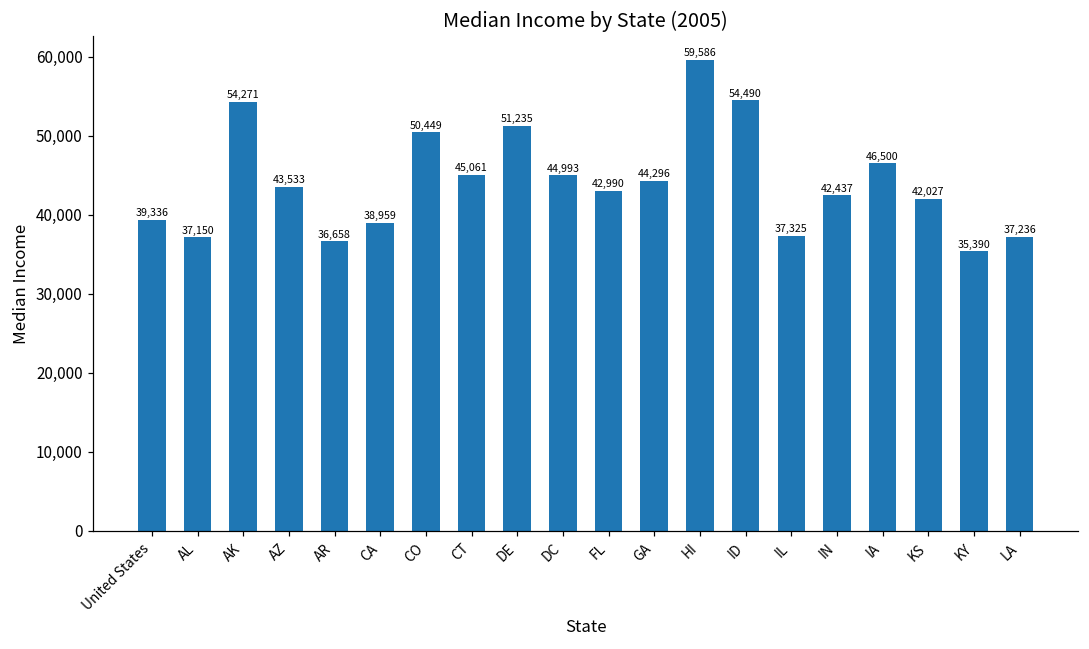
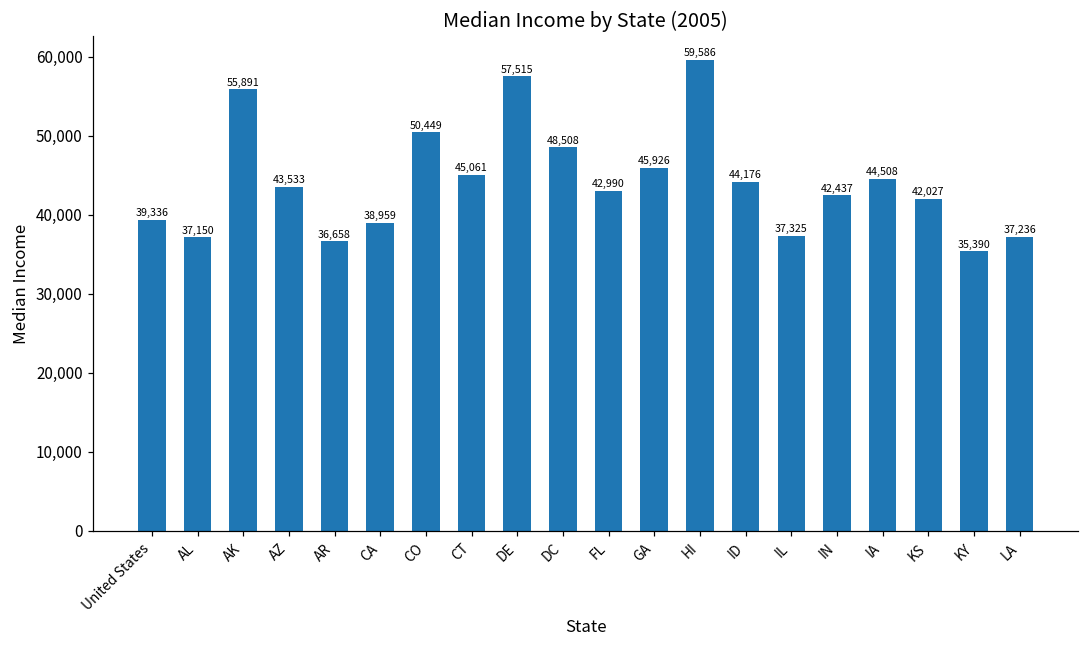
AK: 54,271 -> 55,891
DE: 51,235 -> 57,515
DC: 44,993 -> 48,508
GA: 44,296 -> 45,926
ID: 54,490 -> 44,176
IA: 46,500 -> 44,508
